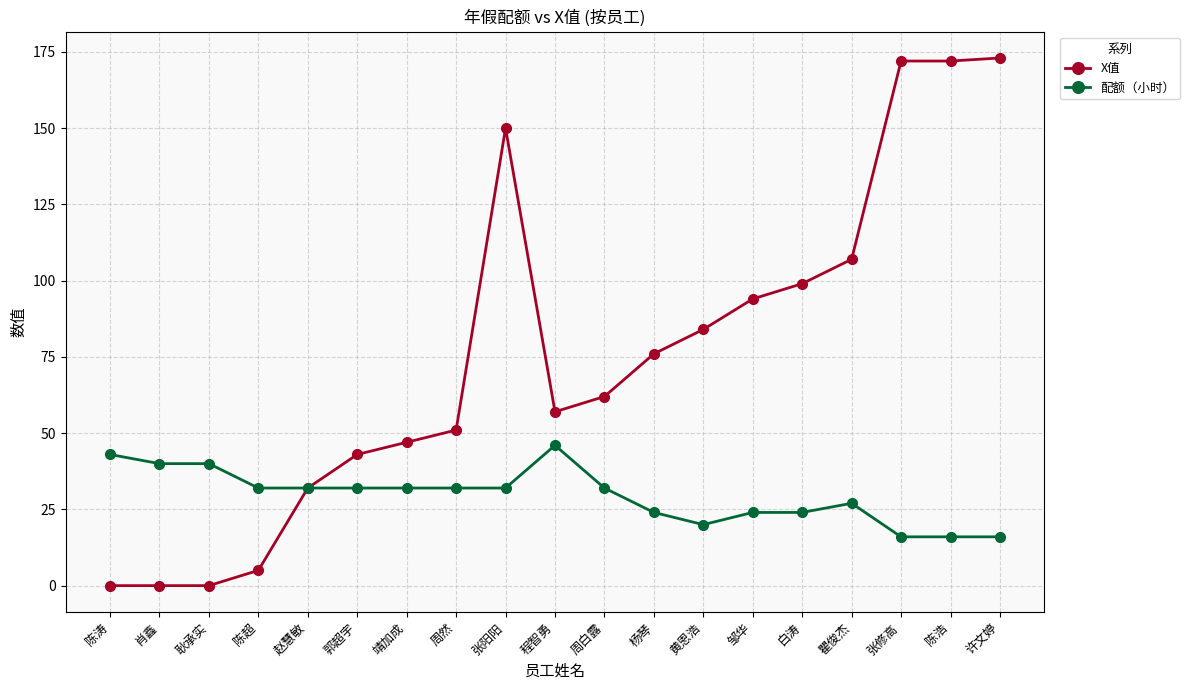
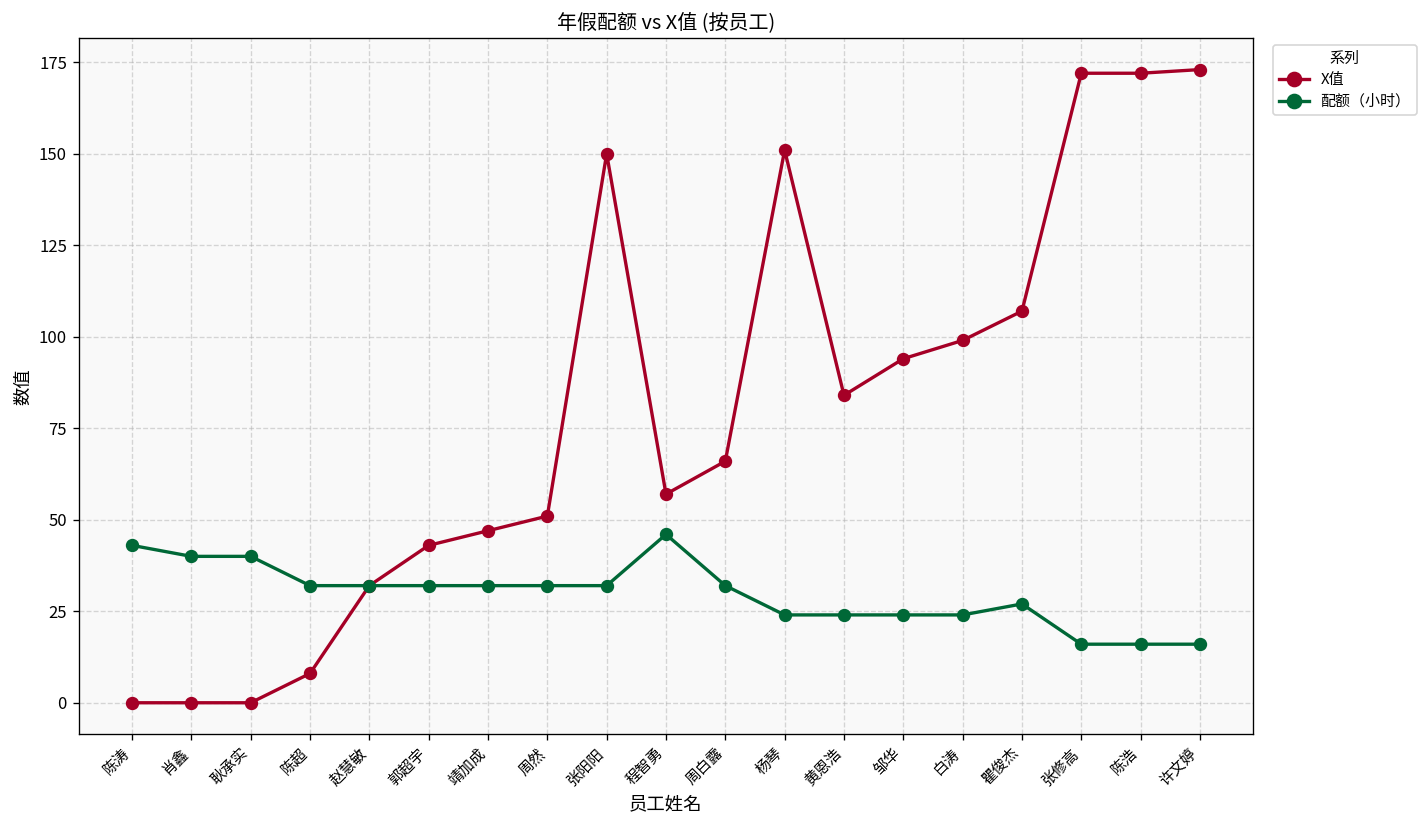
X值, 陈超: 5 -> 8
X值, 周白露: 62 -> 66
X值, 杨琴: 76 -> 151
配额（小时）, 黄恩浩: 20 -> 24
